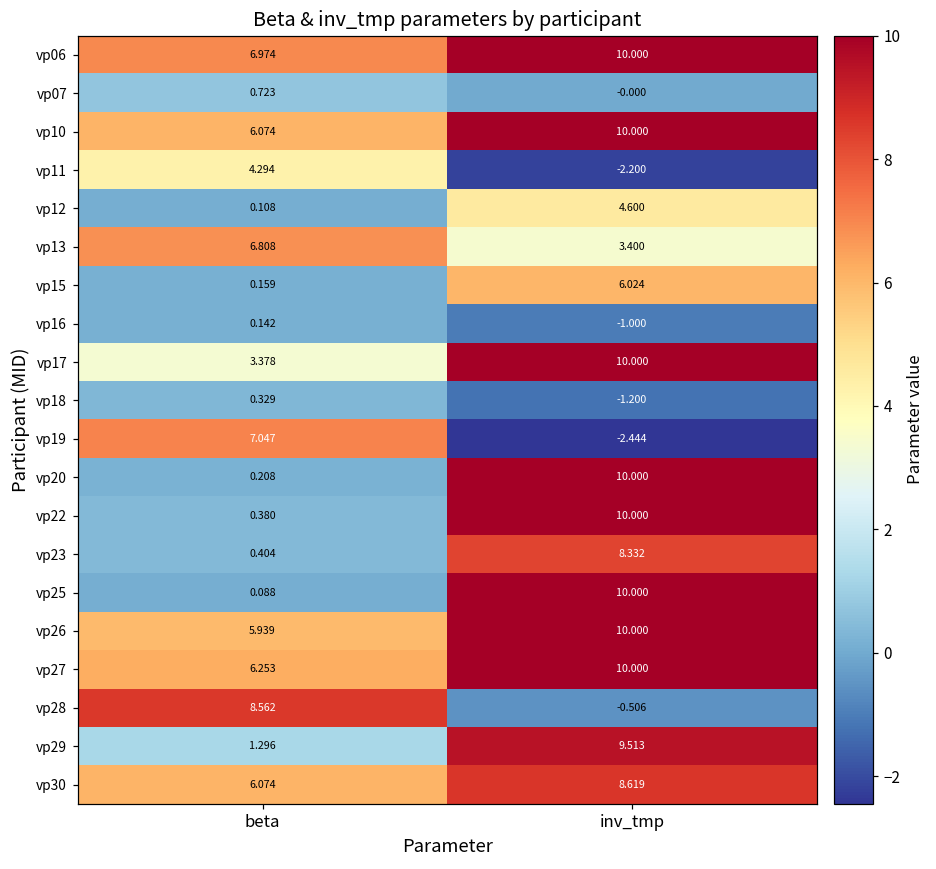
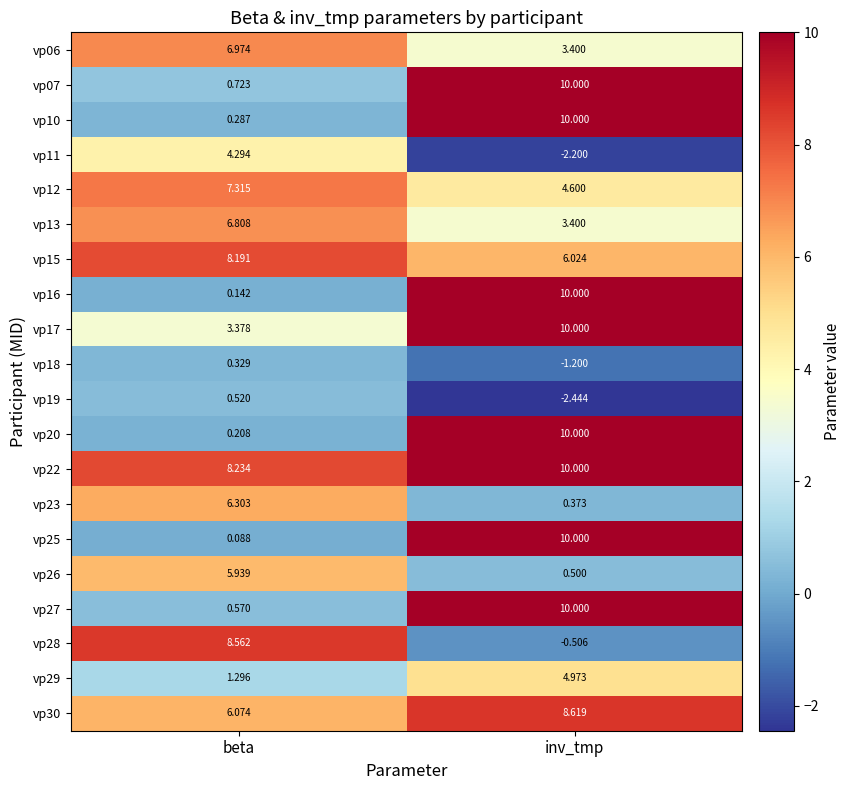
vp06, inv_tmp: 10.000 -> 3.400
vp07, inv_tmp: -0.000 -> 10.000
vp10, beta: 6.074 -> 0.287
vp12, beta: 0.108 -> 7.315
vp15, beta: 0.159 -> 8.191
vp16, inv_tmp: -1.000 -> 10.000
vp19, beta: 7.047 -> 0.520
vp22, beta: 0.380 -> 8.234
vp23, beta: 0.404 -> 6.303
vp23, inv_tmp: 8.332 -> 0.373
vp26, inv_tmp: 10.000 -> 0.500
vp27, beta: 6.253 -> 0.570
vp29, inv_tmp: 9.513 -> 4.973
